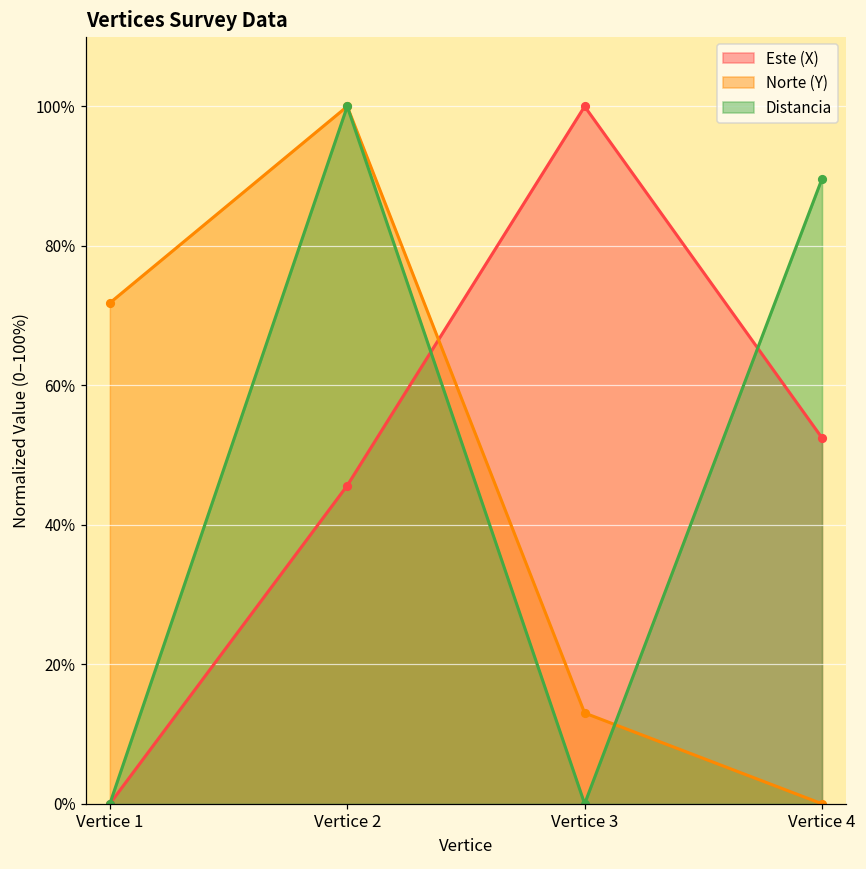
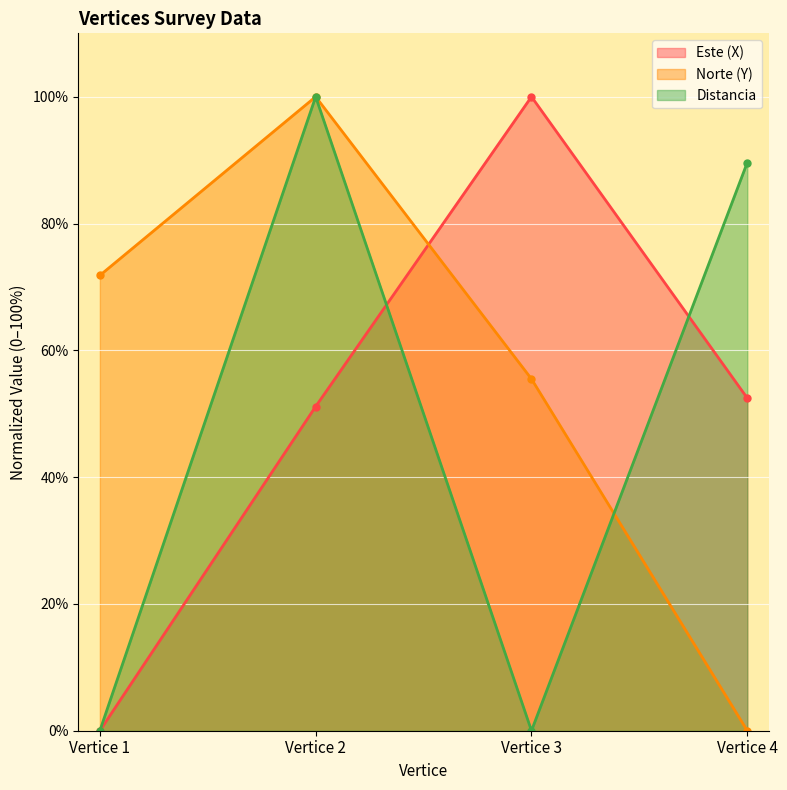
Este (X), Vertice 2: 46% -> 51%
Norte (Y), Vertice 3: 13% -> 55%
